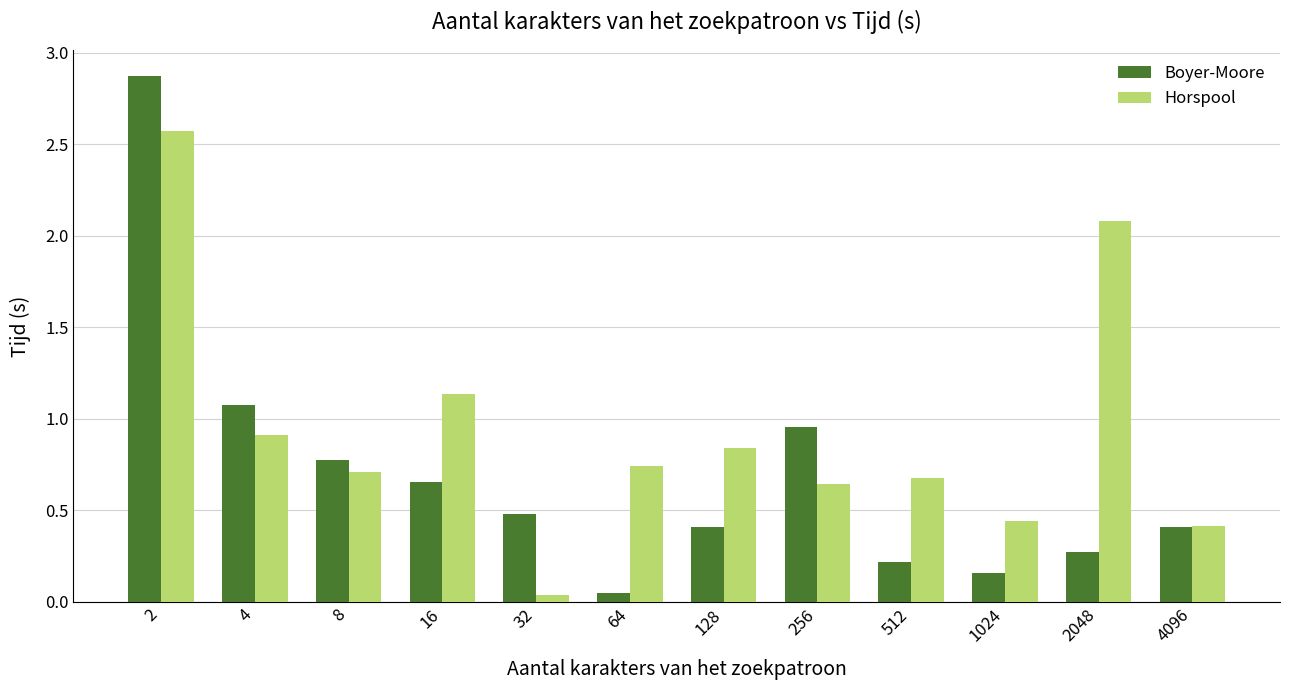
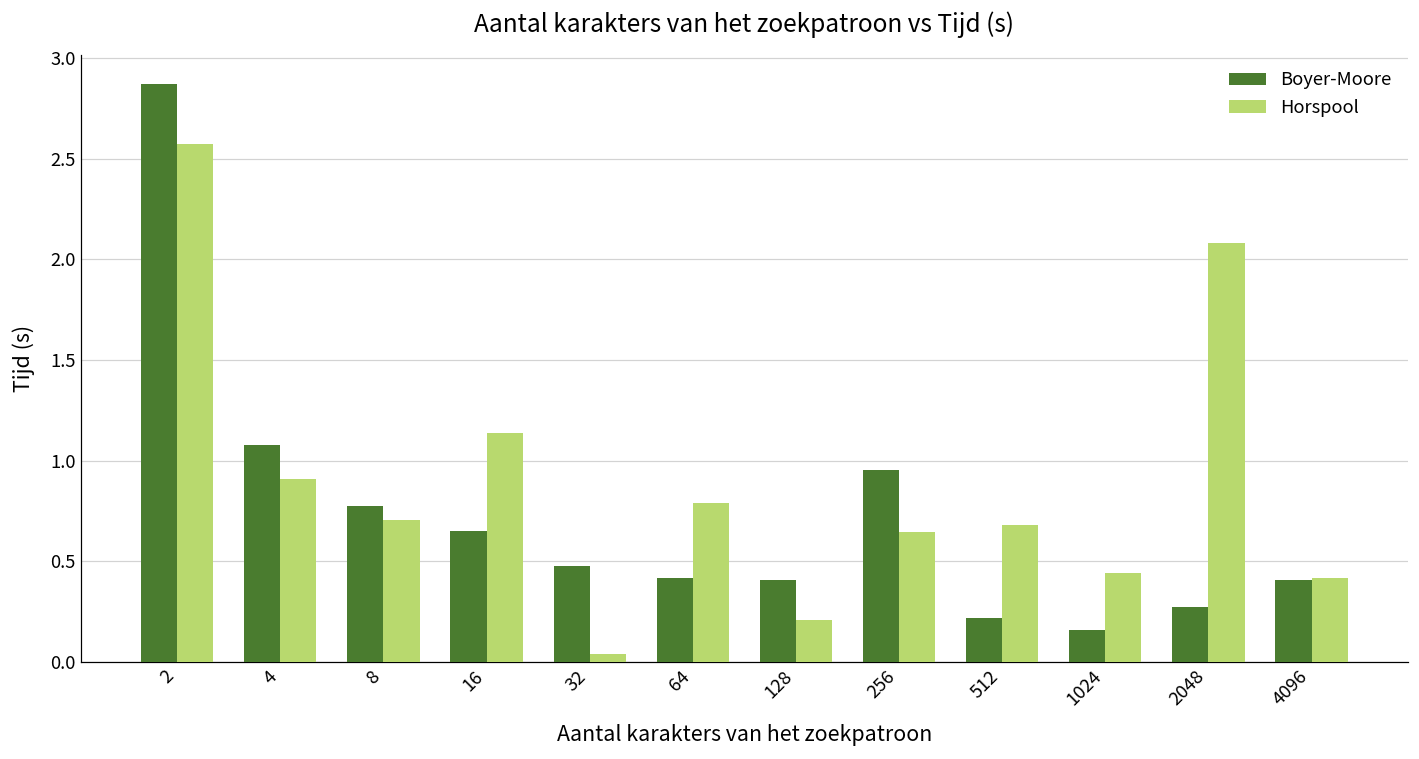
Boyer-Moore, 64: 0.05 -> 0.42
Horspool, 64: 0.74 -> 0.79
Horspool, 128: 0.84 -> 0.21
